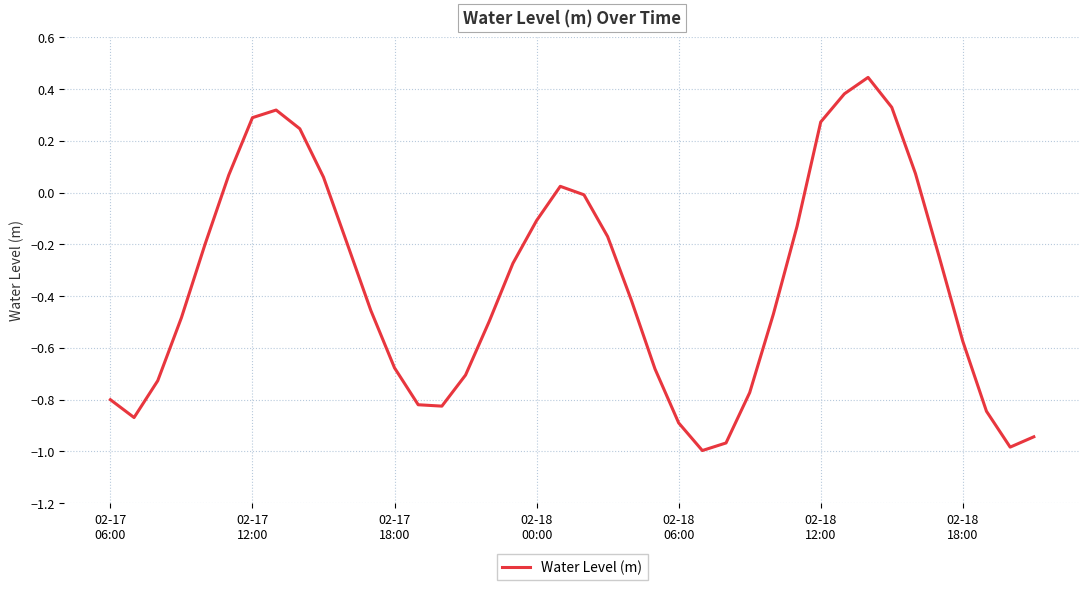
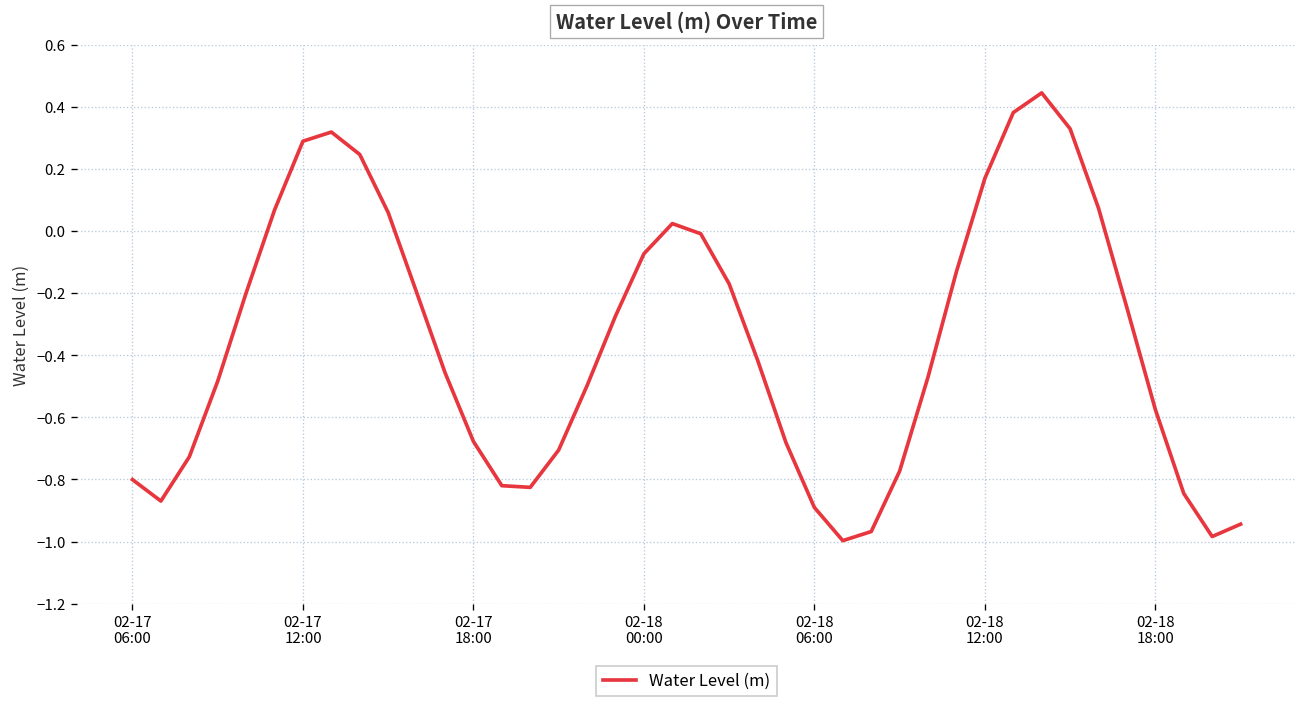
02-18 00:00: -0.11 -> -0.07
02-18 12:00: 0.27 -> 0.17
